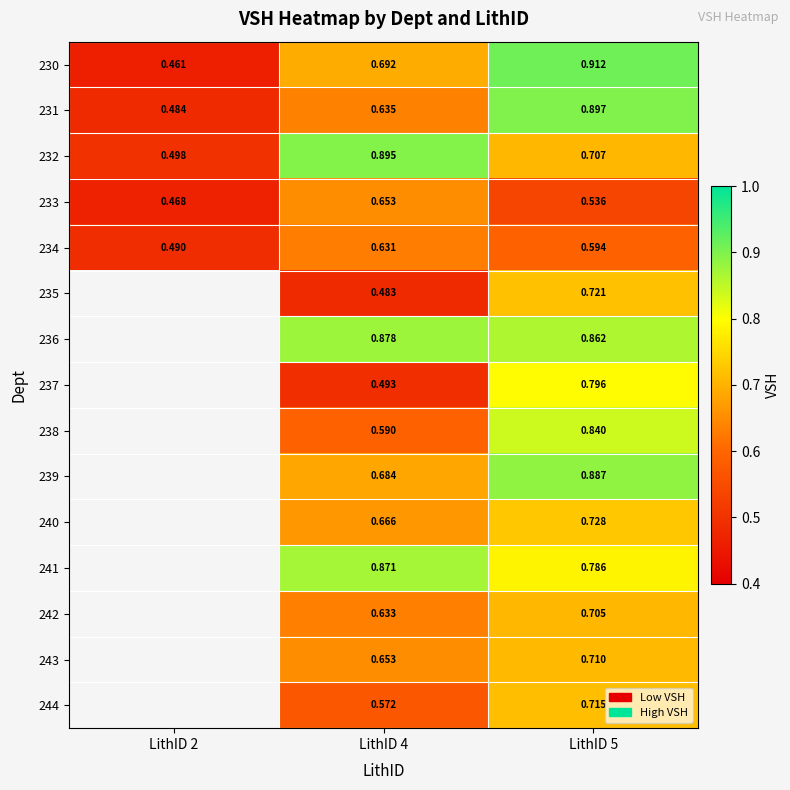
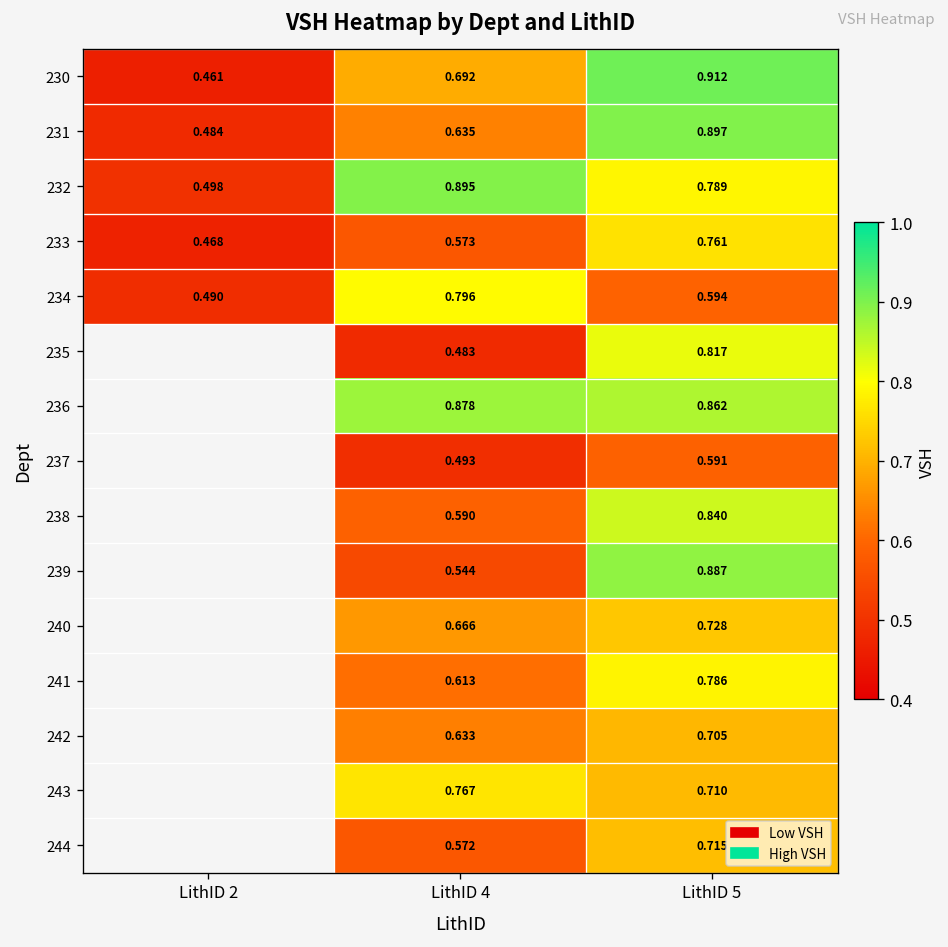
232, LithID 5: 0.707 -> 0.789
233, LithID 4: 0.653 -> 0.573
233, LithID 5: 0.536 -> 0.761
234, LithID 4: 0.631 -> 0.796
235, LithID 5: 0.721 -> 0.817
237, LithID 5: 0.796 -> 0.591
239, LithID 4: 0.684 -> 0.544
241, LithID 4: 0.871 -> 0.613
243, LithID 4: 0.653 -> 0.767
